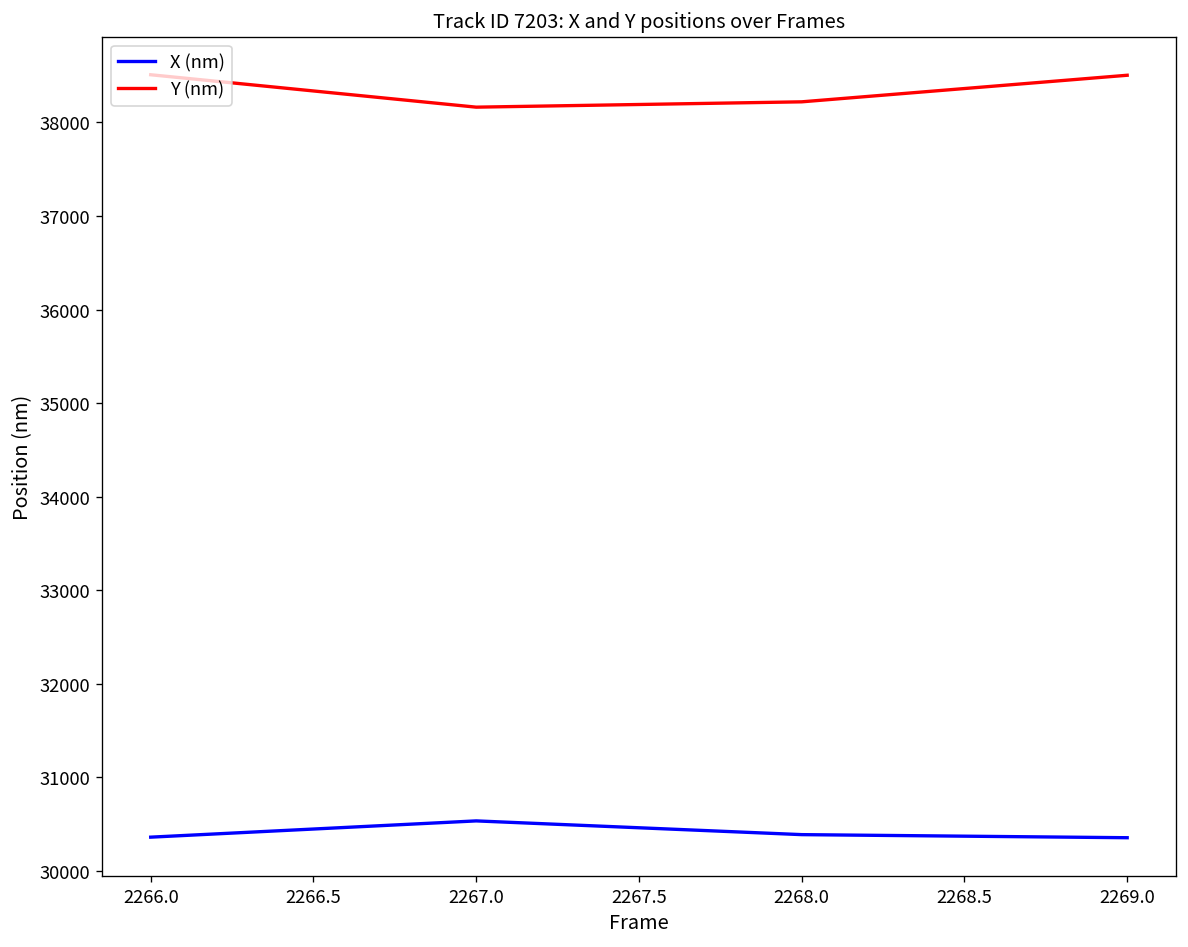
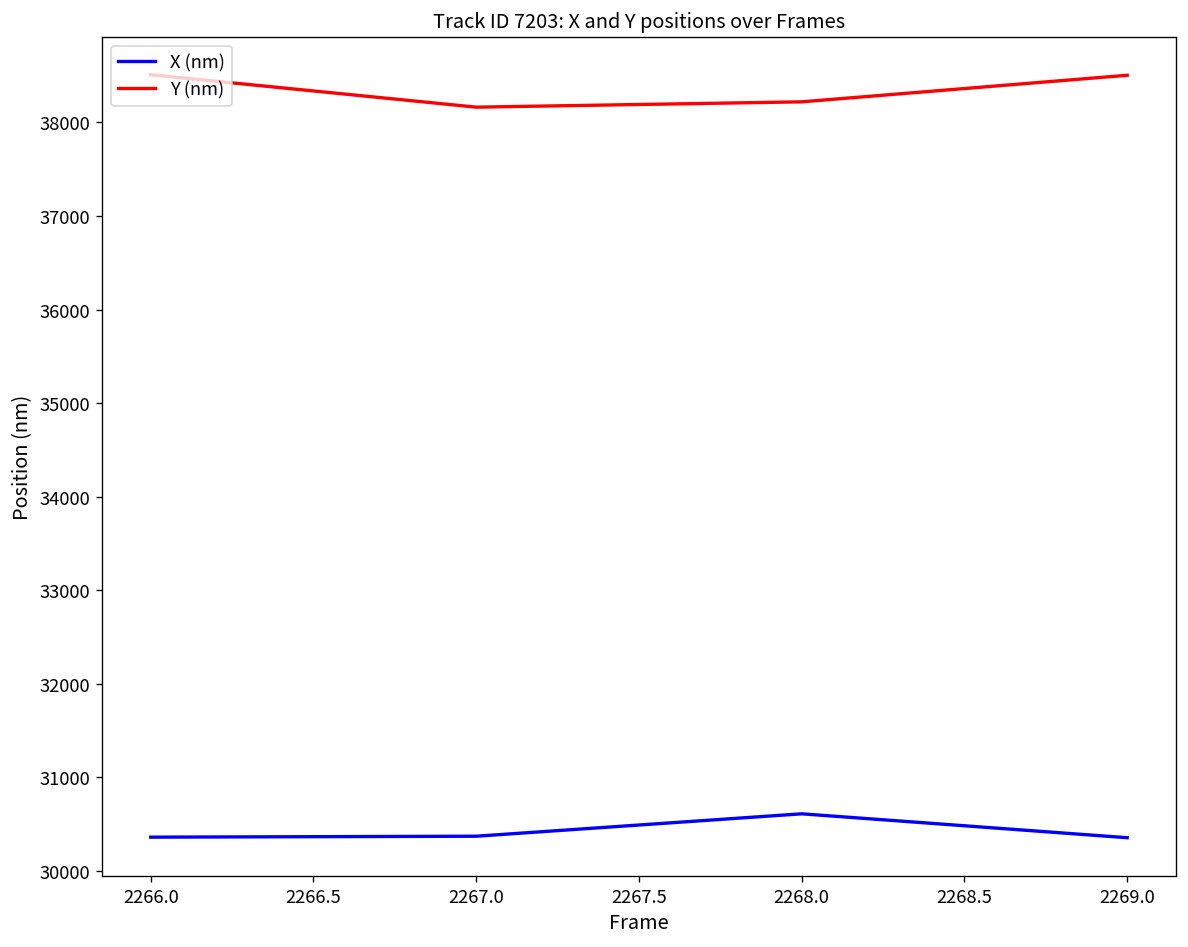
X (nm), 2267.0: 30500 -> 30400
X (nm), 2268.0: 30400 -> 30600
